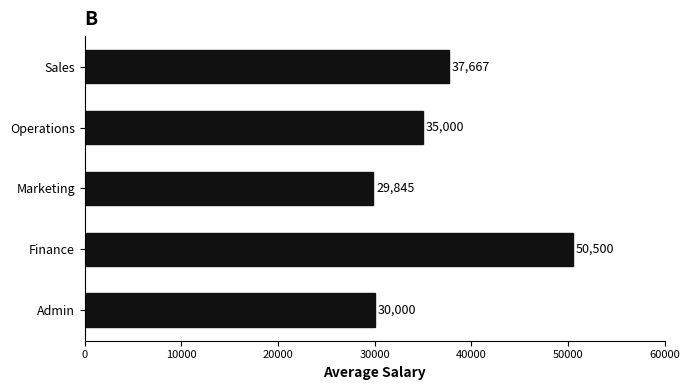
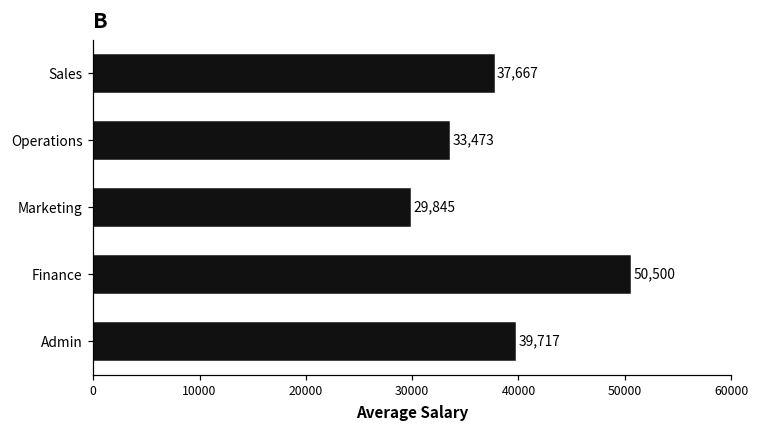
Operations: 35,000 -> 33,473
Admin: 30,000 -> 39,717
